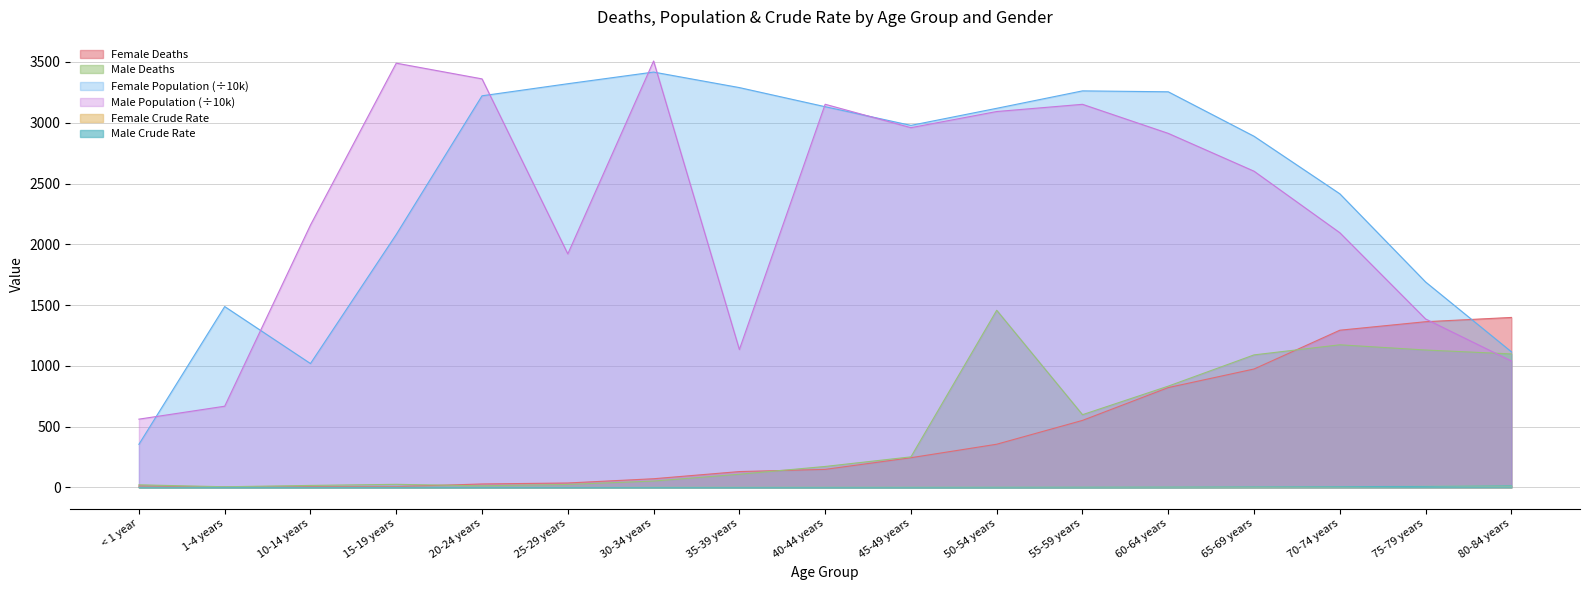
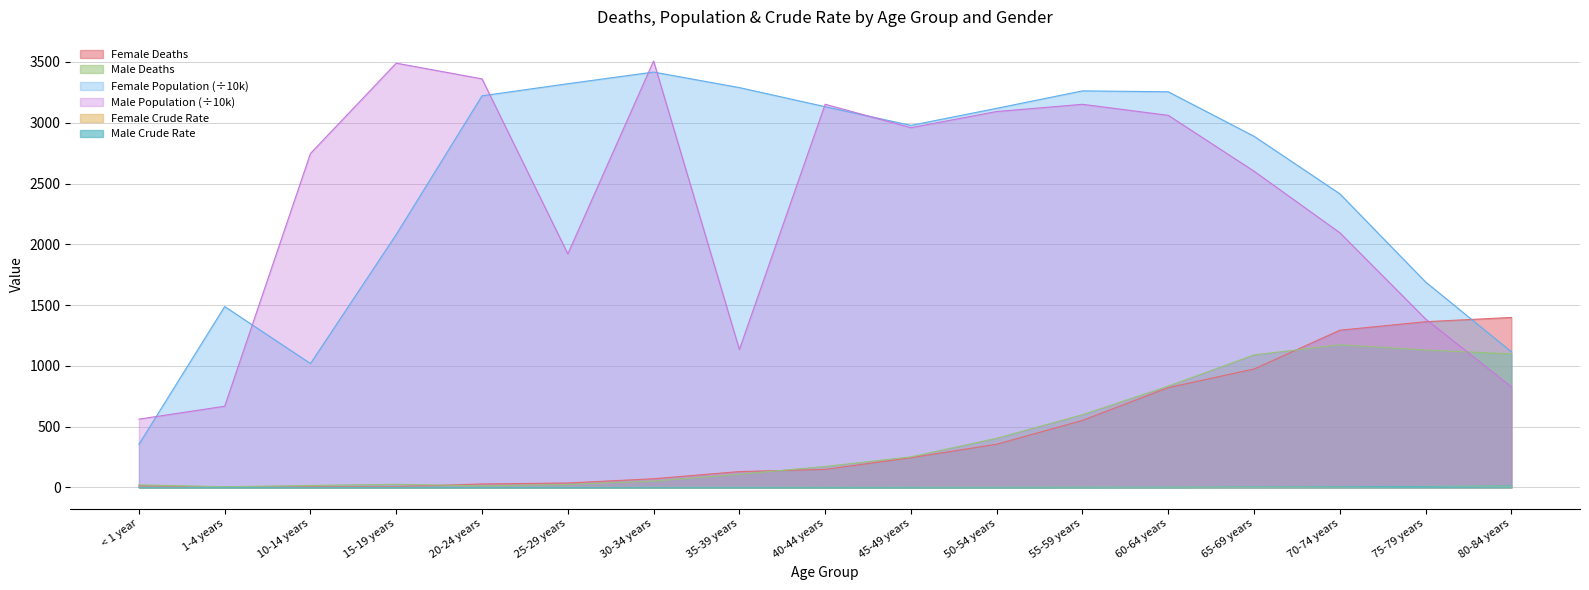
Male Population (÷10k), 10-14 years: 2160 -> 2750
Male Deaths, 50-54 years: 1460 -> 400
Male Population (÷10k), 60-64 years: 2910 -> 3060
Male Population (÷10k), 80-84 years: 1040 -> 830
